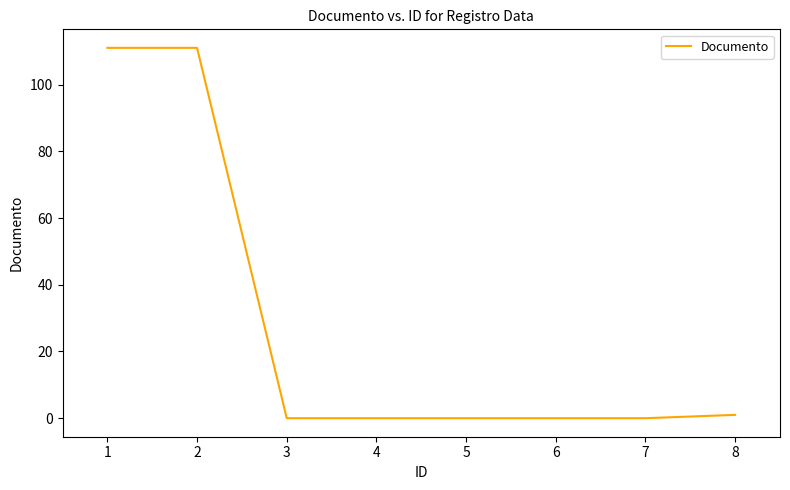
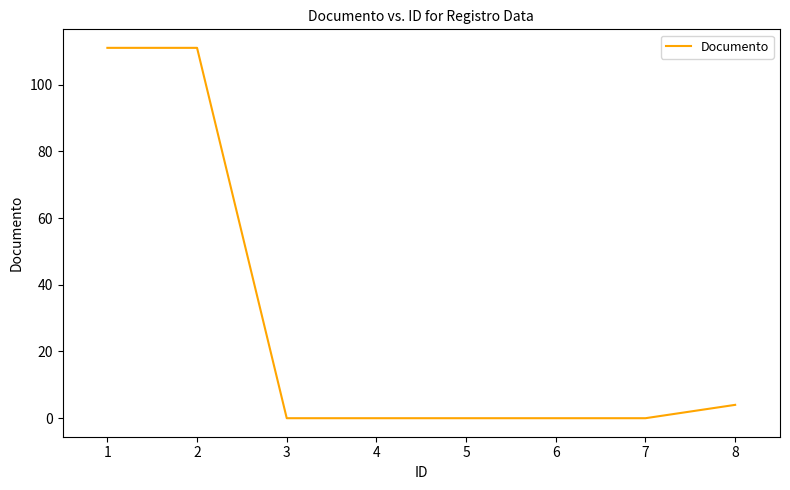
8: 1 -> 4
